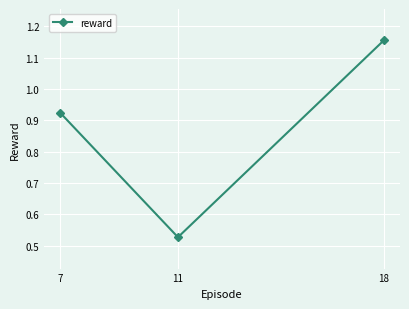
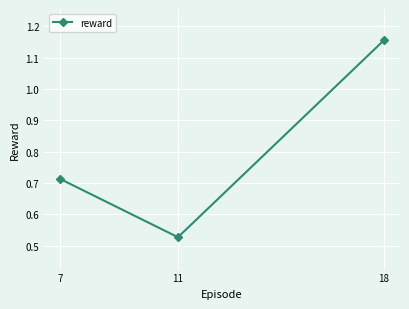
7: 0.92 -> 0.71
